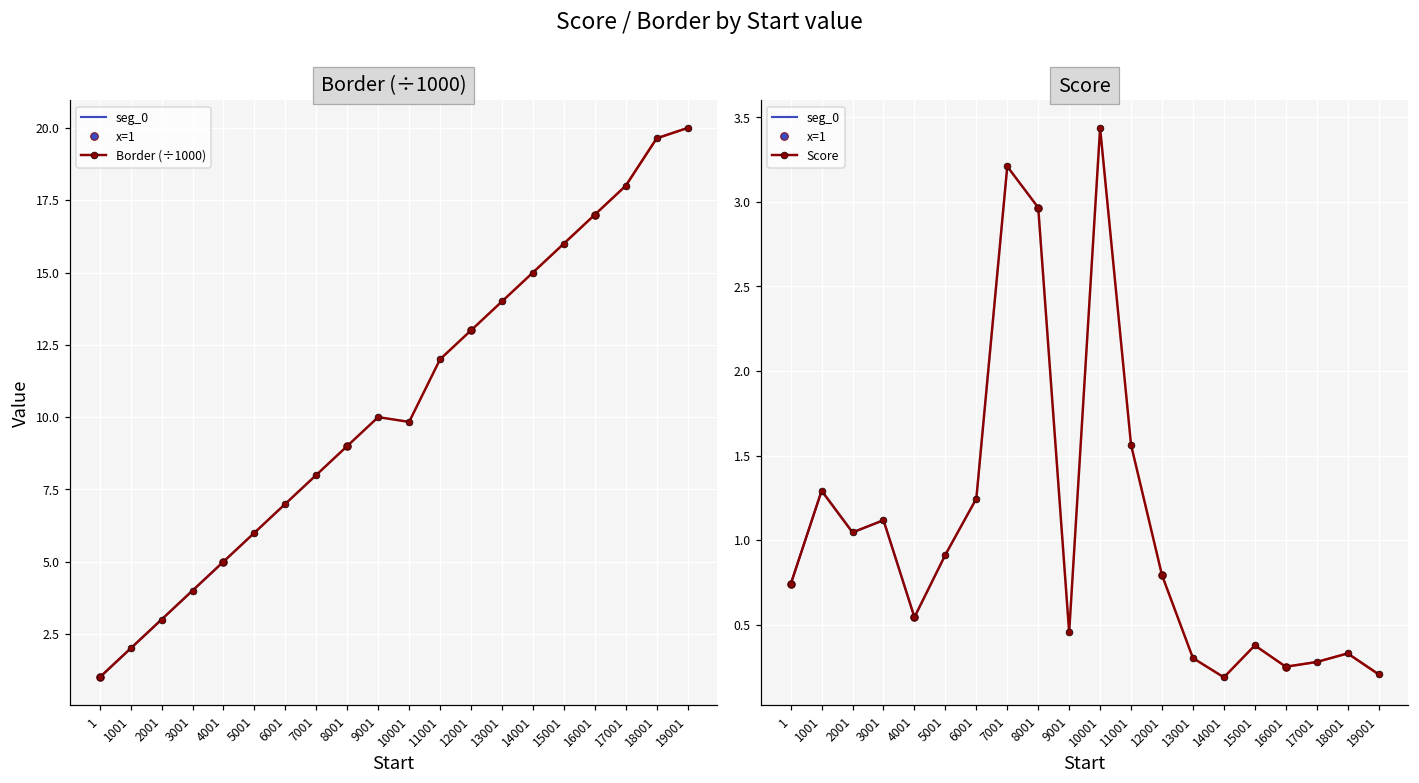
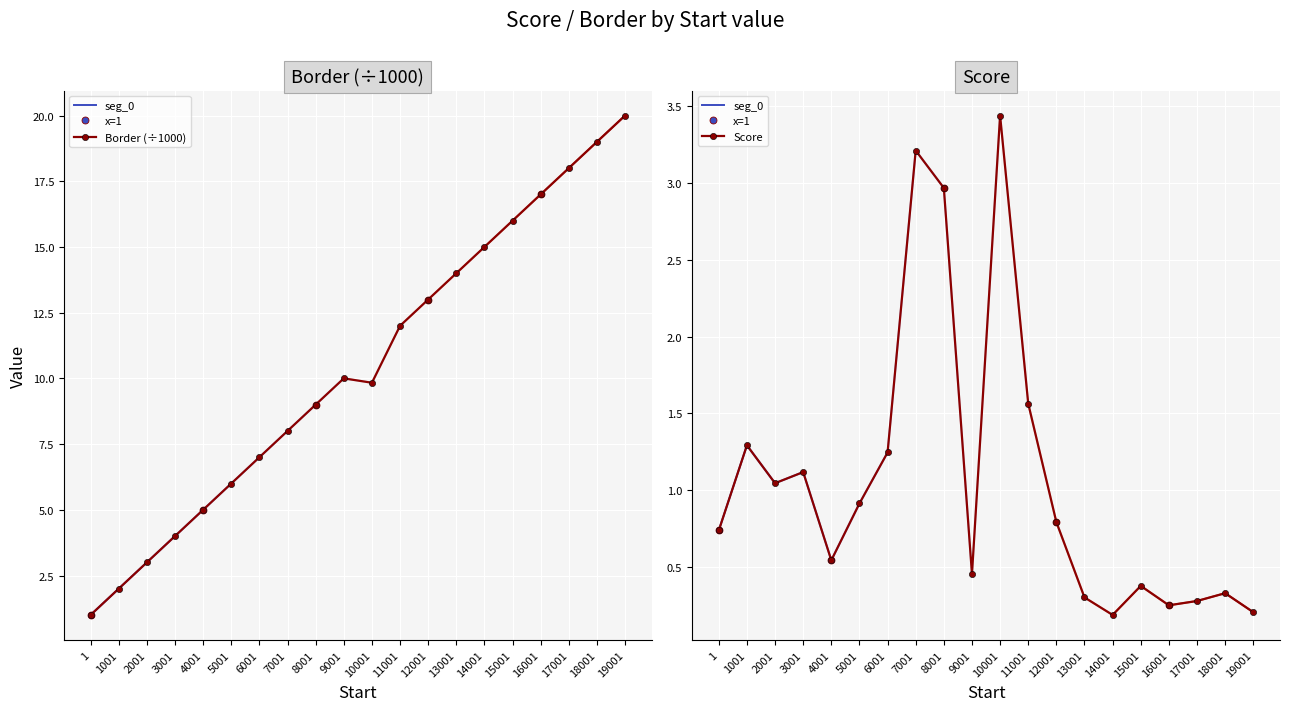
Border (÷1000), Border (÷1000), 18001: 19.6 -> 19.0
